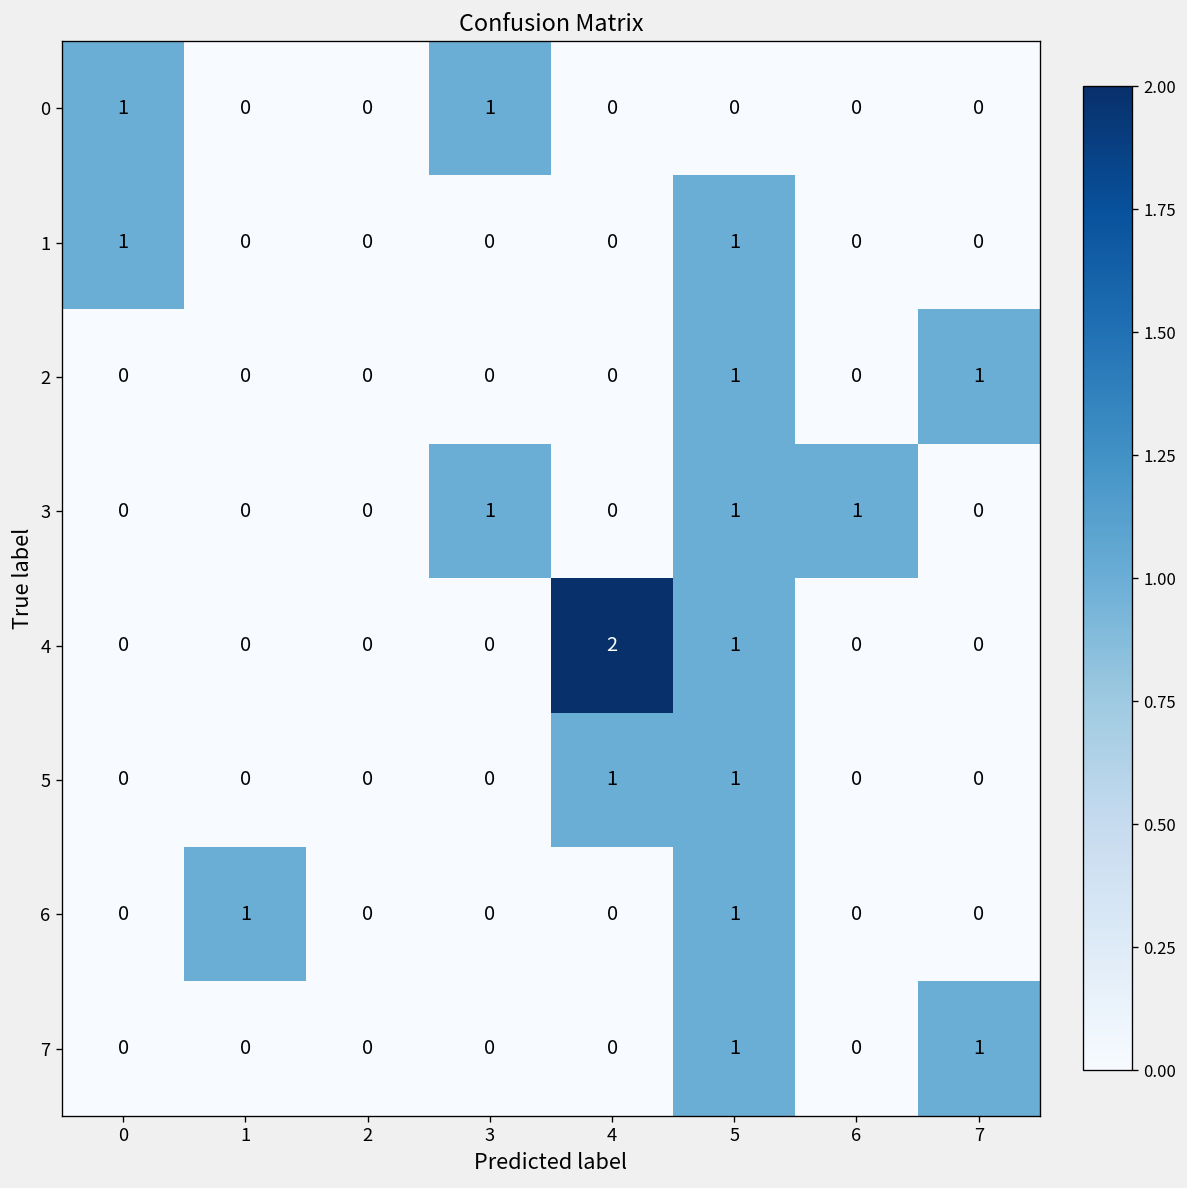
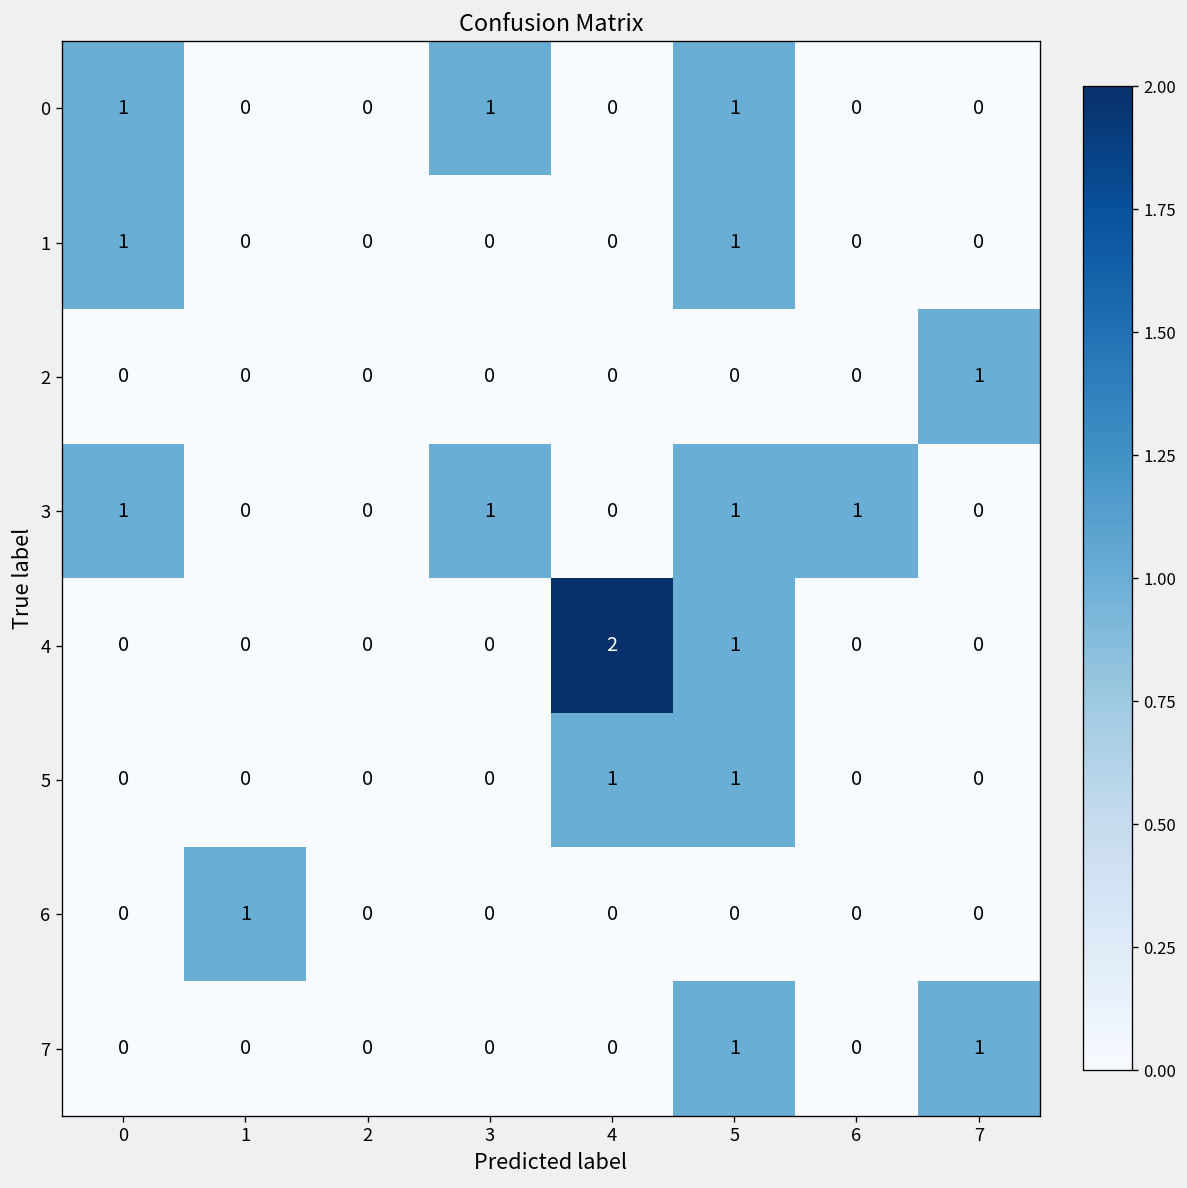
0, 5: 0 -> 1
2, 5: 1 -> 0
3, 0: 0 -> 1
6, 5: 1 -> 0
